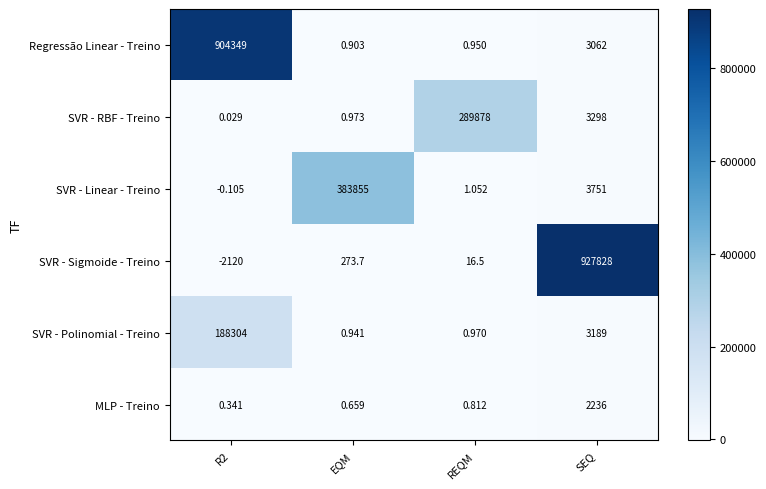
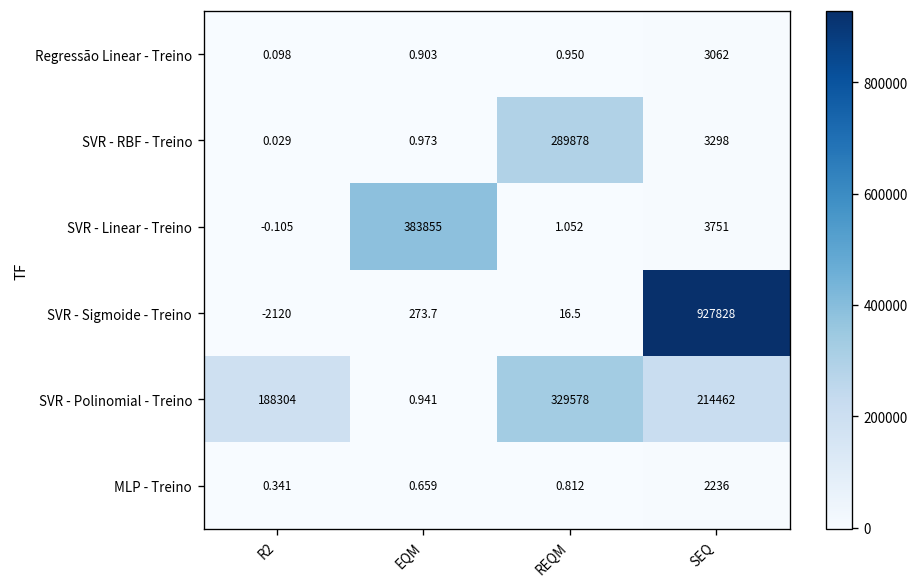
Regressão Linear - Treino, R2: 904349 -> 0.098
SVR - Polinomial - Treino, REQM: 0.970 -> 329578
SVR - Polinomial - Treino, SEQ: 3189 -> 214462
